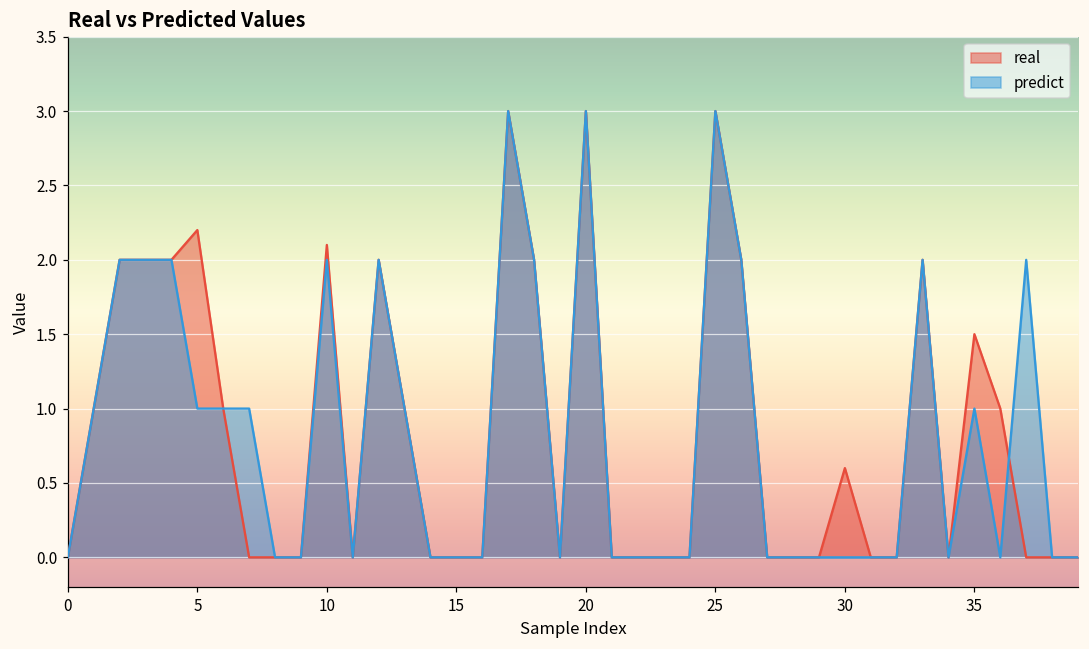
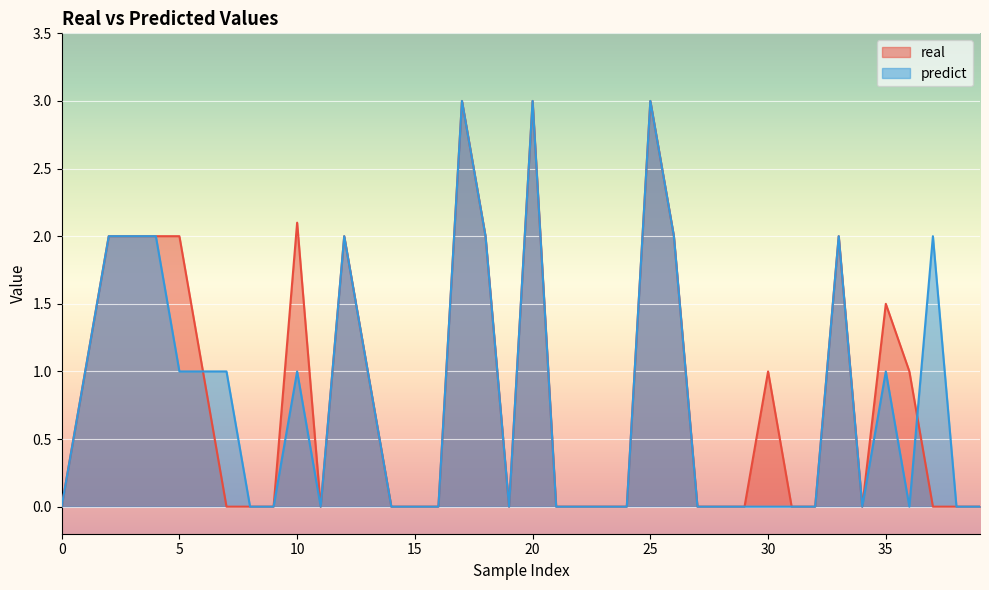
real, 5: 2.2 -> 2.0
predict, 10: 2 -> 1
real, 30: 0.6 -> 1.0
